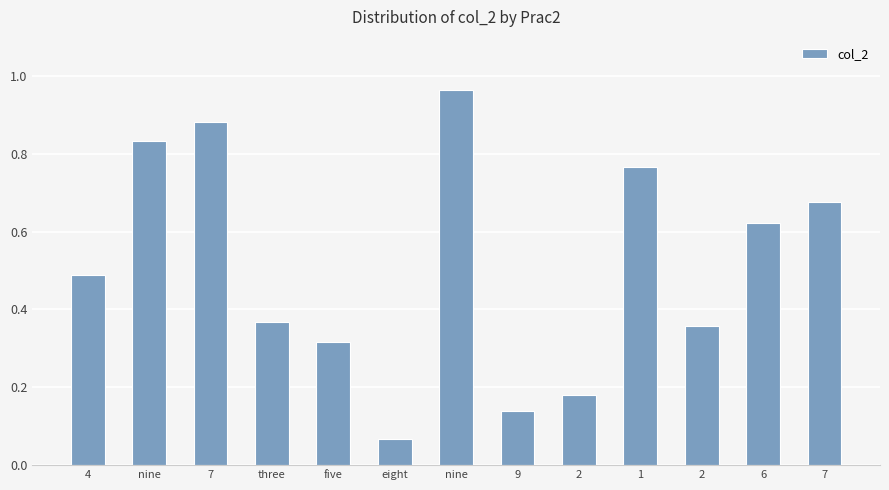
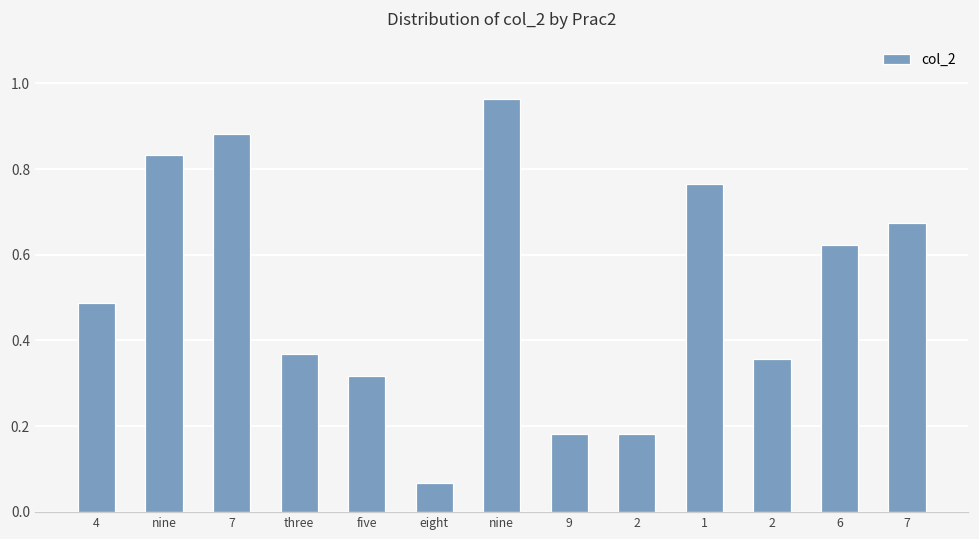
9: 0.14 -> 0.18
